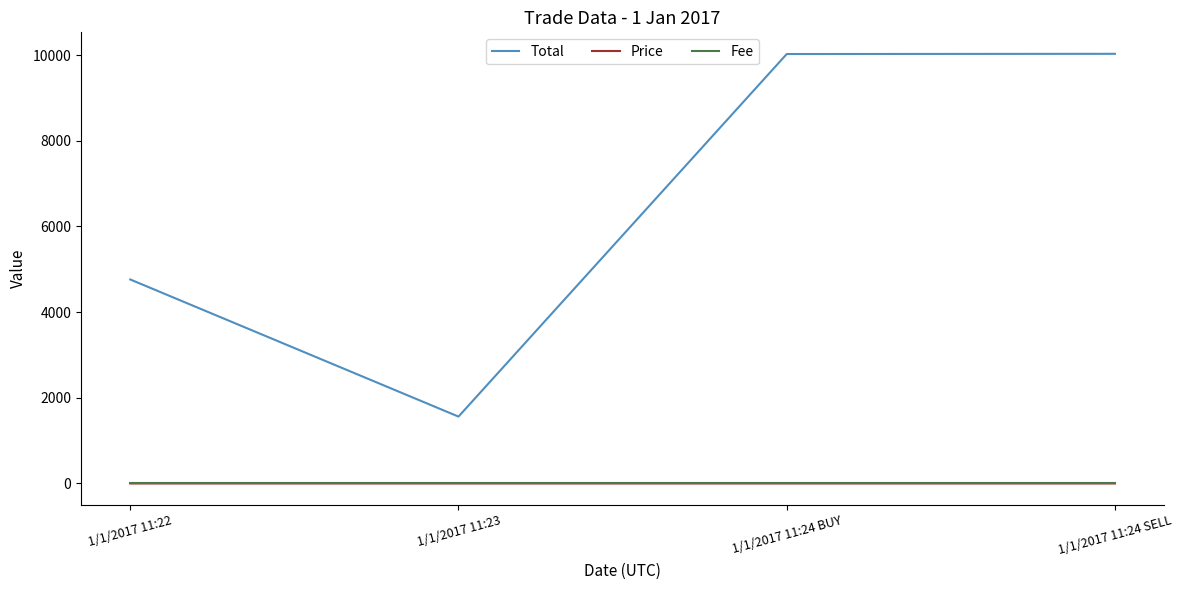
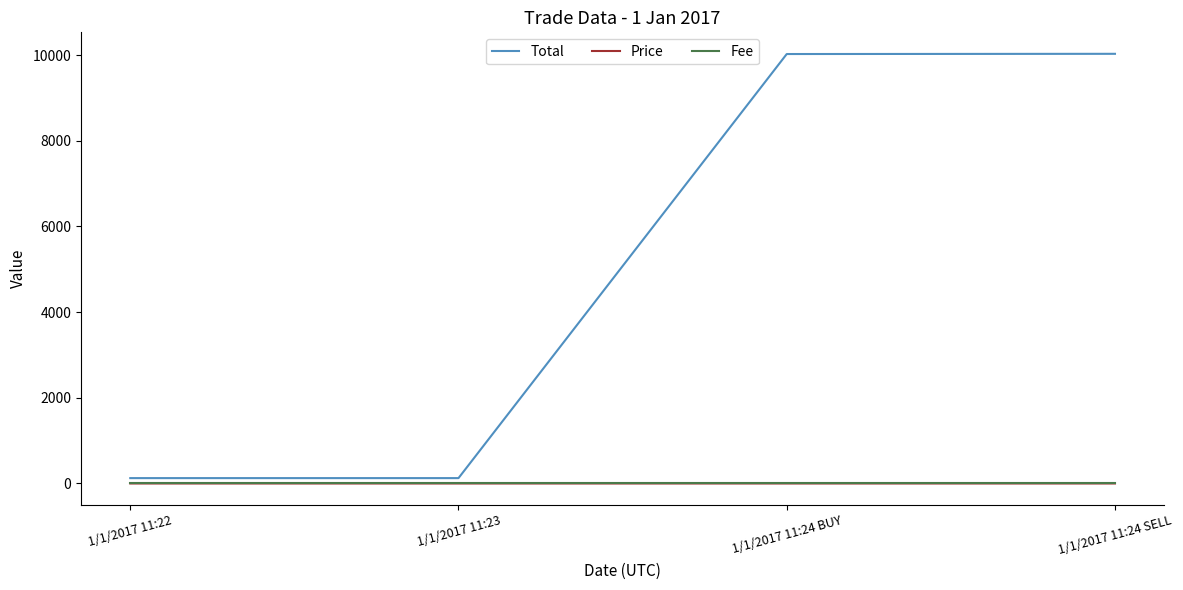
Total, 1/1/2017 11:22: 4800 -> 100
Total, 1/1/2017 11:23: 1600 -> 100
